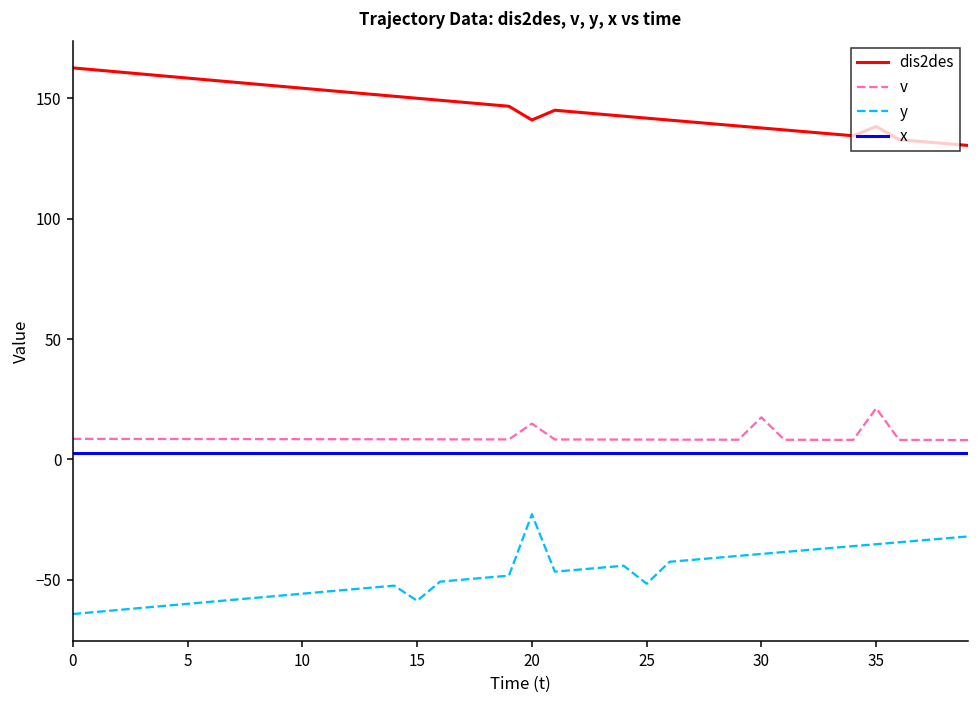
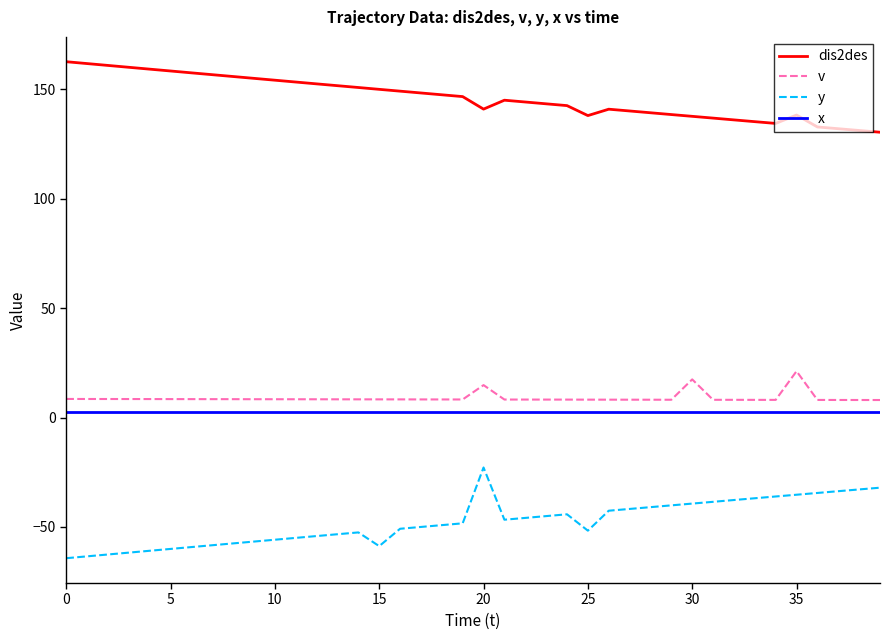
dis2des, 25: 142 -> 138
